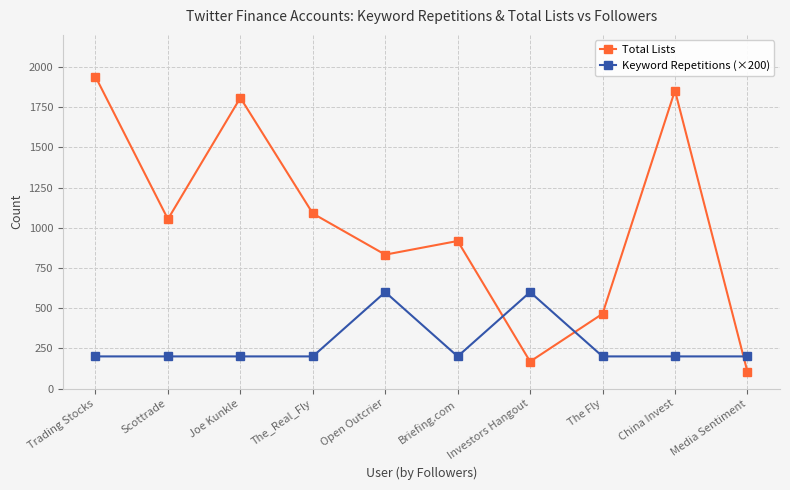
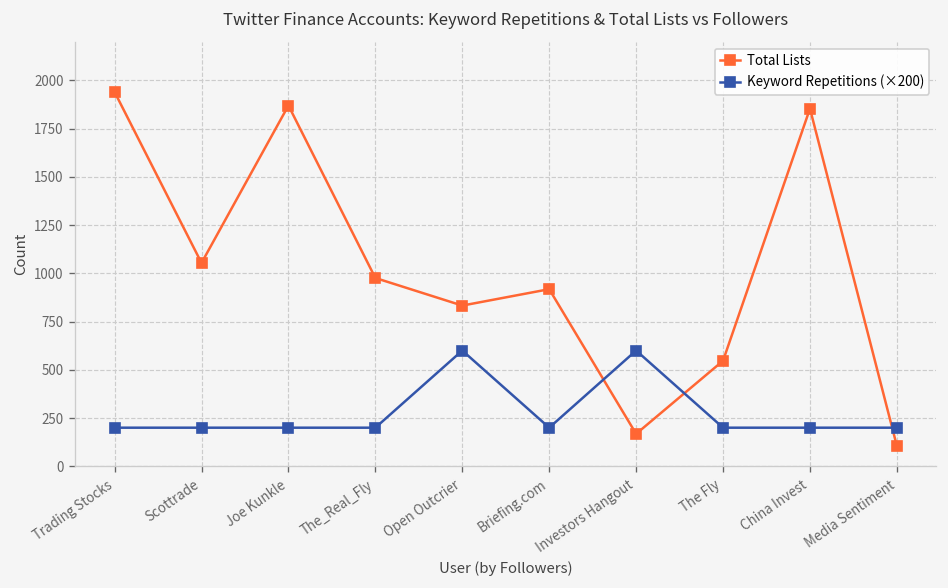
Total Lists, Joe Kunkle: 1810 -> 1870
Total Lists, The_Real_Fly: 1090 -> 980
Total Lists, The Fly: 470 -> 550
